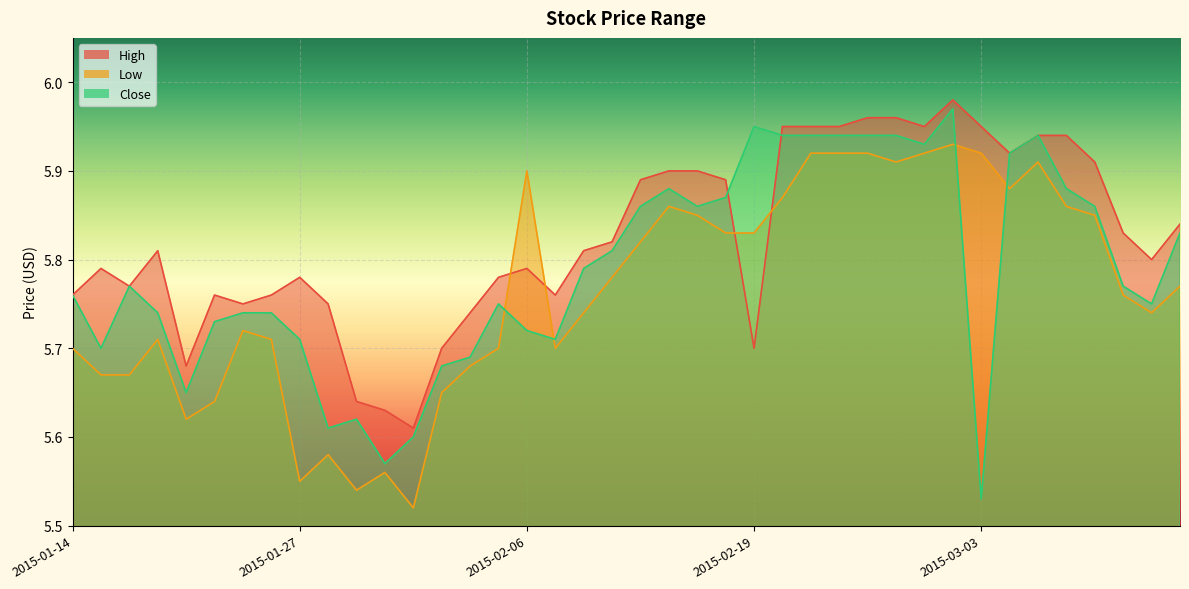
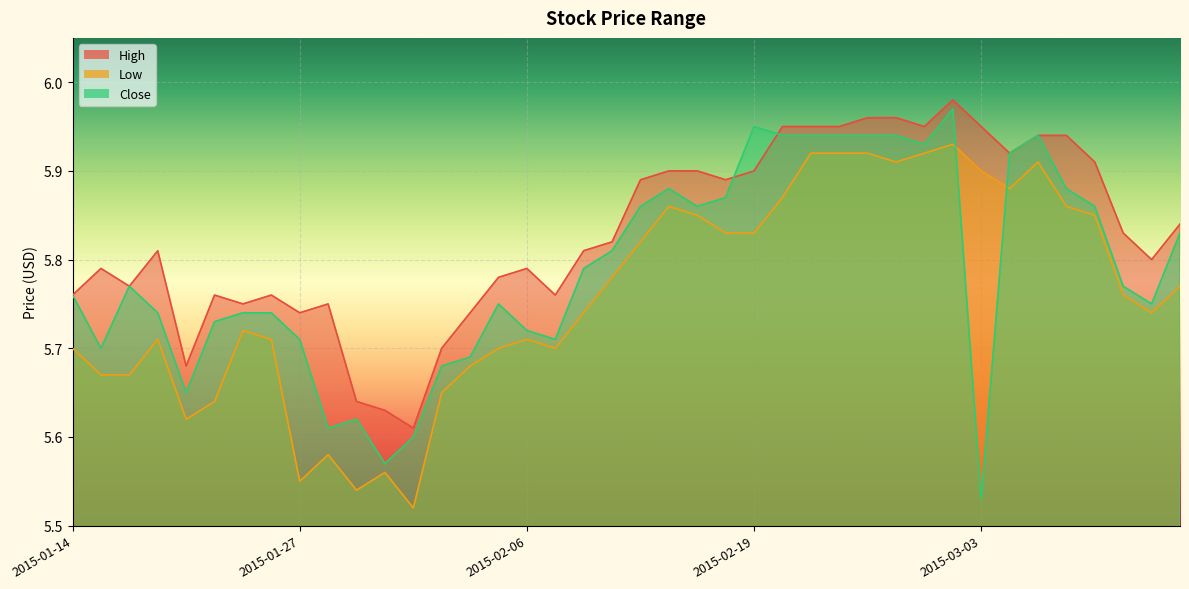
High, 2015-01-27: 5.78 -> 5.74
Low, 2015-02-06: 5.90 -> 5.71
High, 2015-02-19: 5.7 -> 5.9
Low, 2015-03-03: 5.92 -> 5.90
